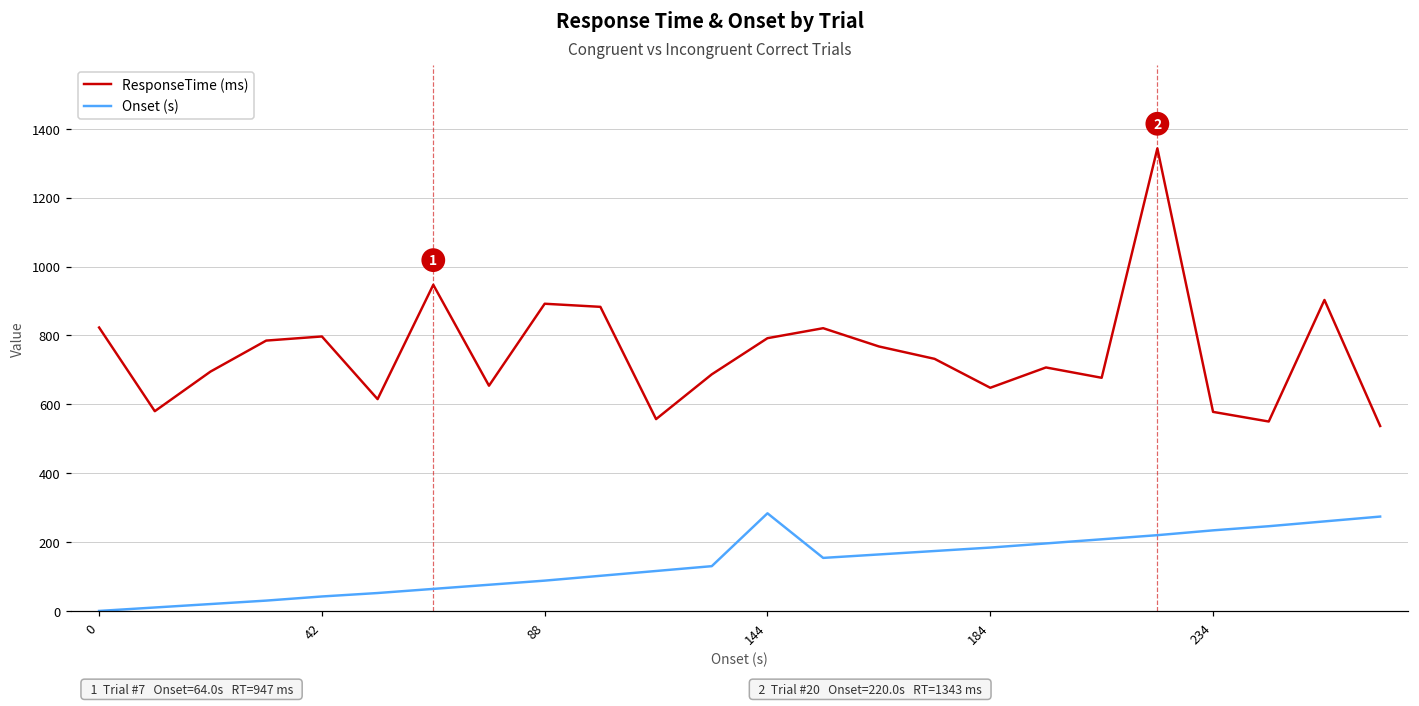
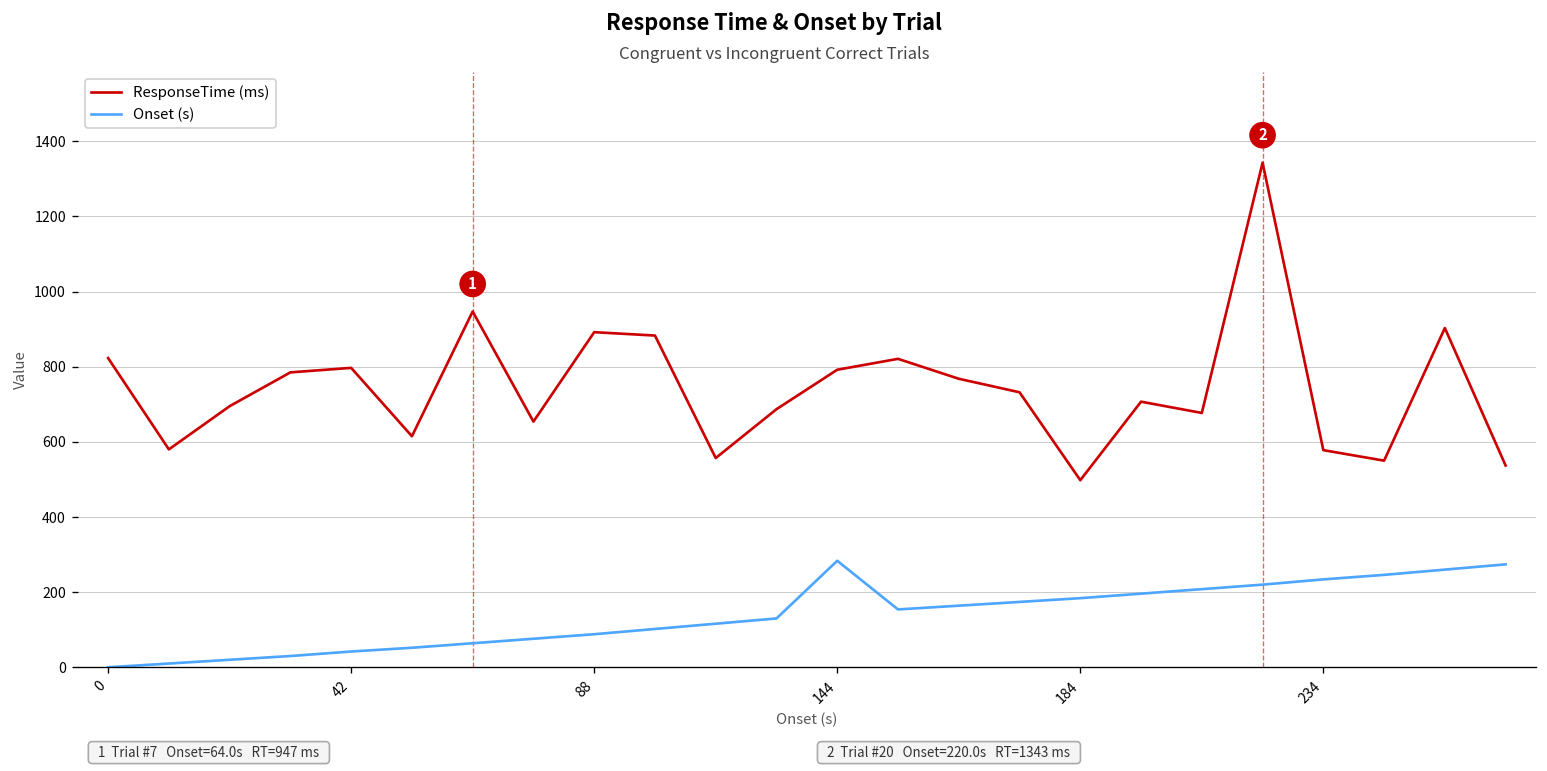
ResponseTime (ms), 184: 650 -> 500
